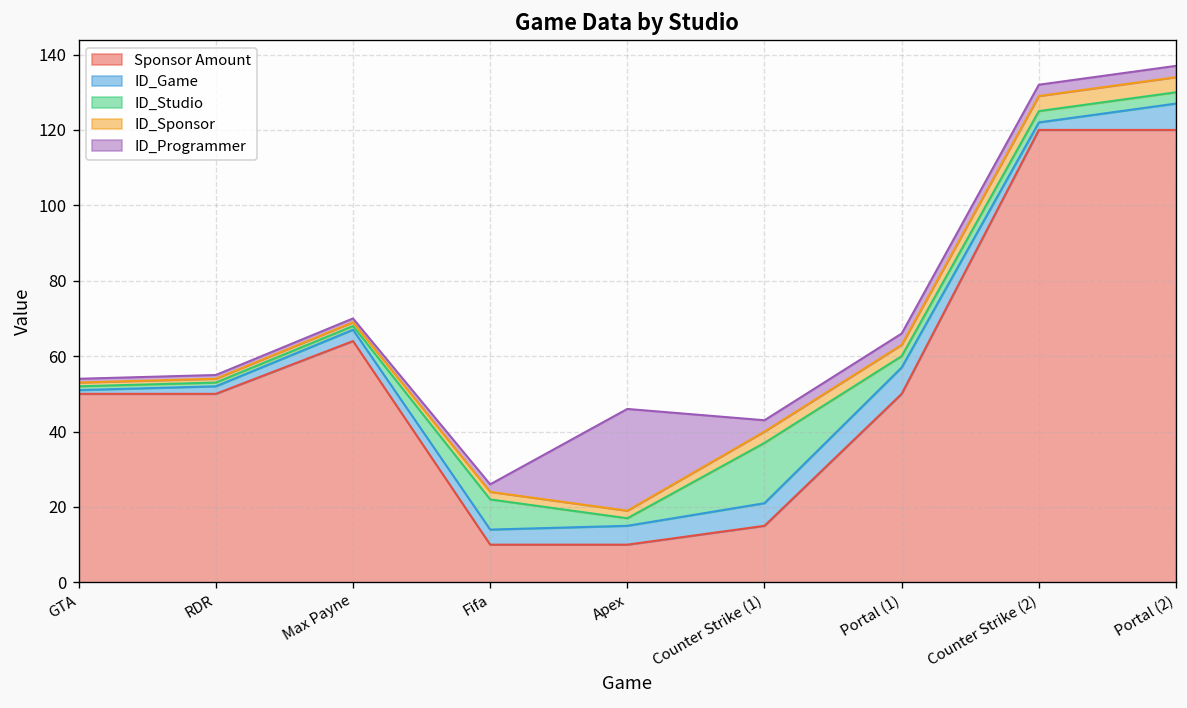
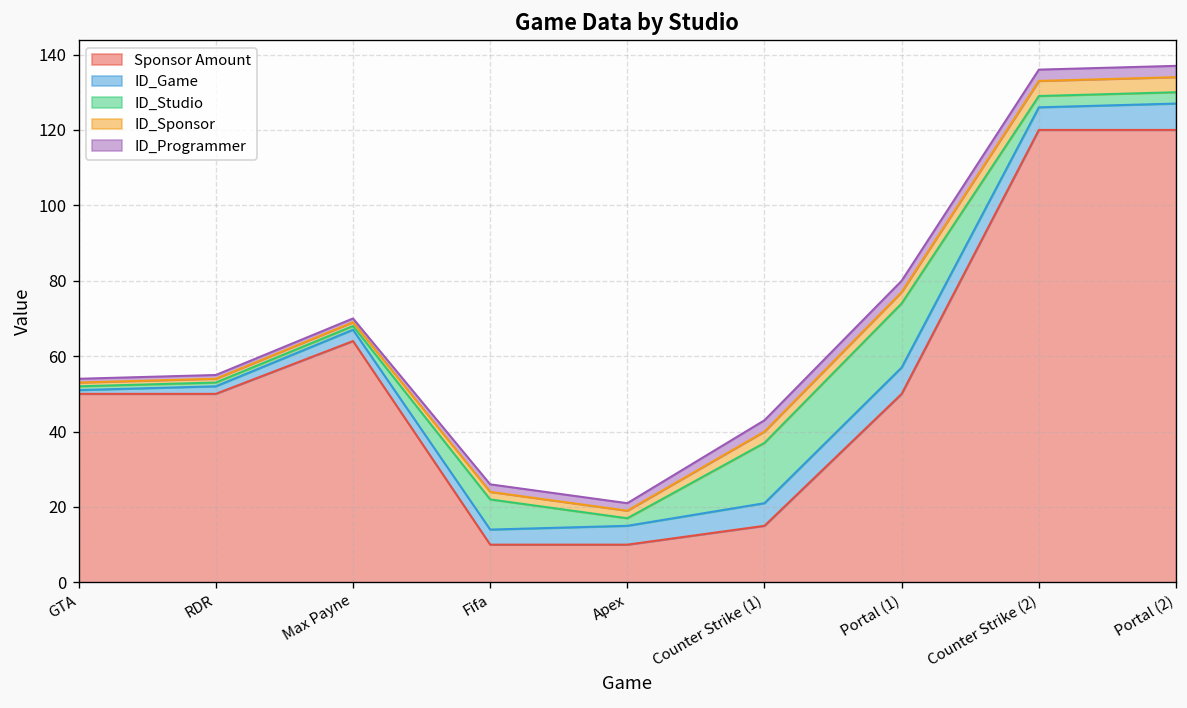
ID_Programmer, Apex: 27 -> 2
ID_Studio, Portal (1): 3 -> 17
ID_Game, Counter Strike (2): 2 -> 6
